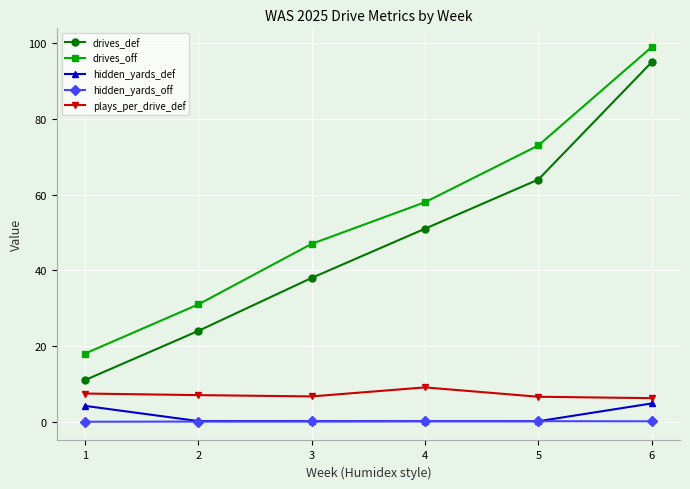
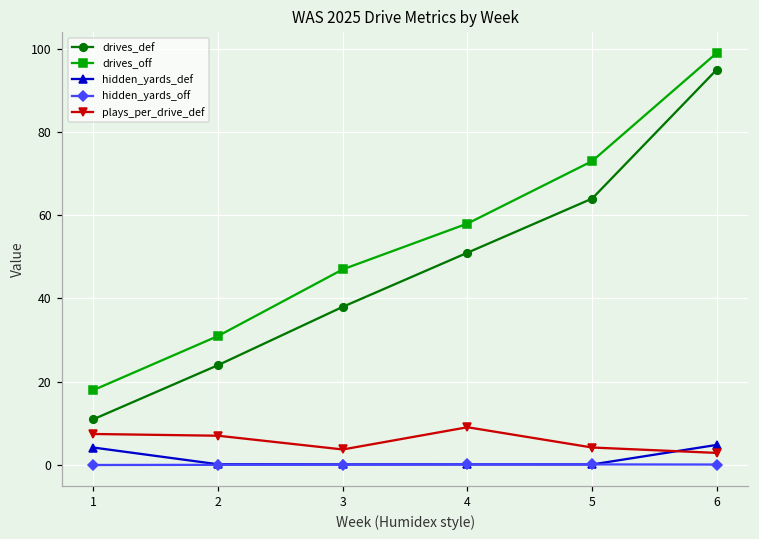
plays_per_drive_def, 3: 7 -> 4
plays_per_drive_def, 5: 7 -> 4
plays_per_drive_def, 6: 6 -> 3
